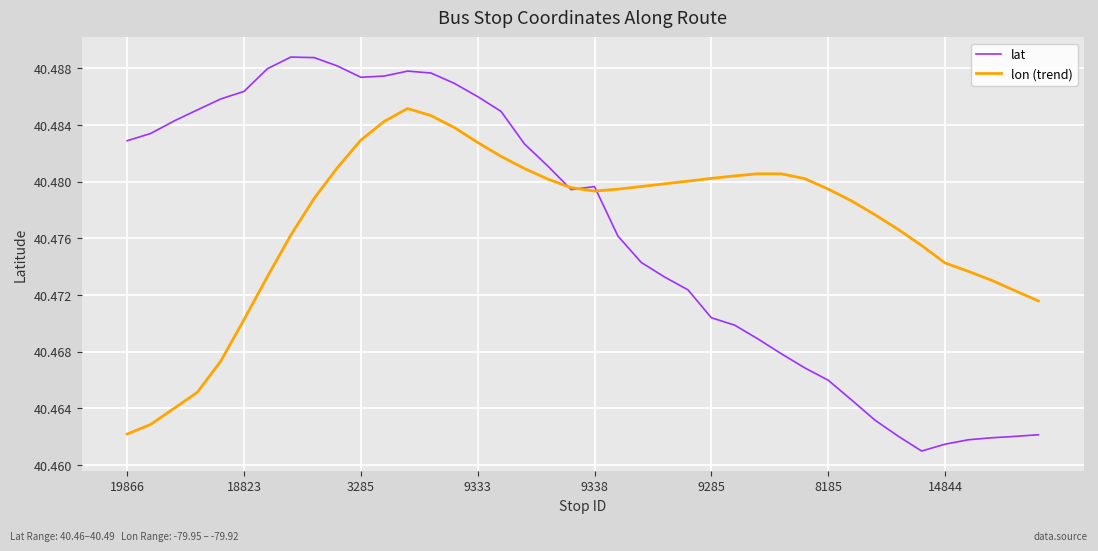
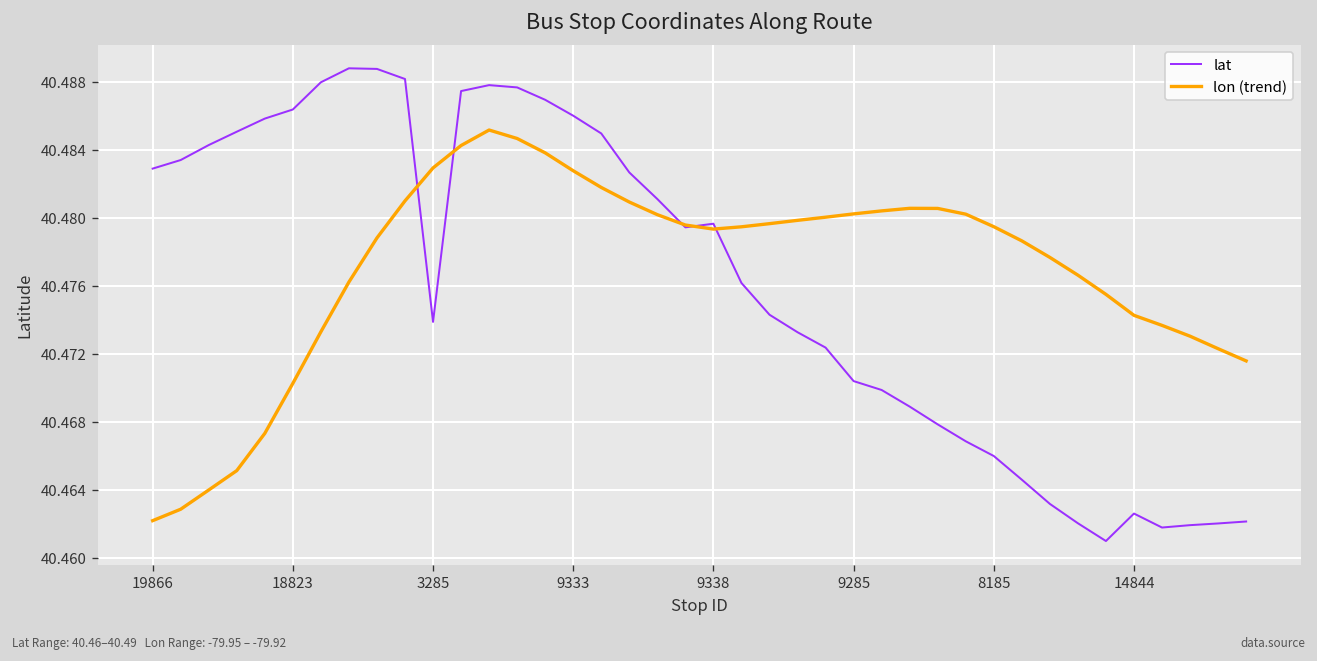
lat, 3285: 40.4874 -> 40.4739
lat, 14844: 40.4615 -> 40.4626
